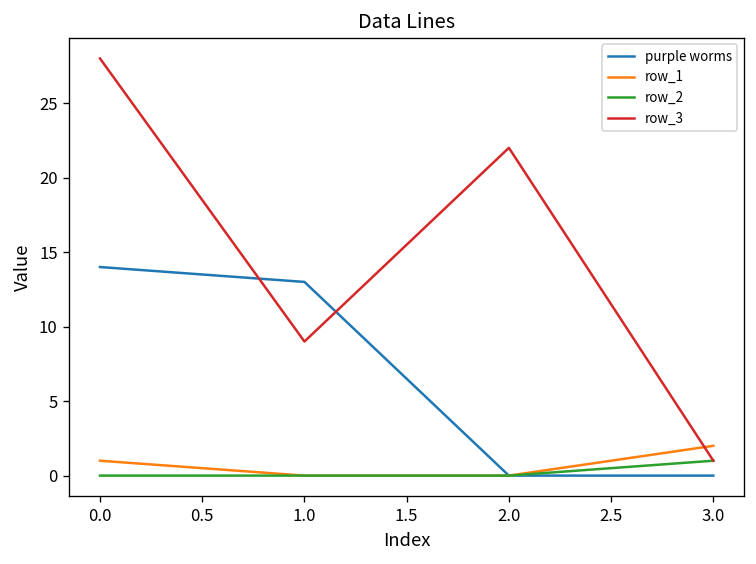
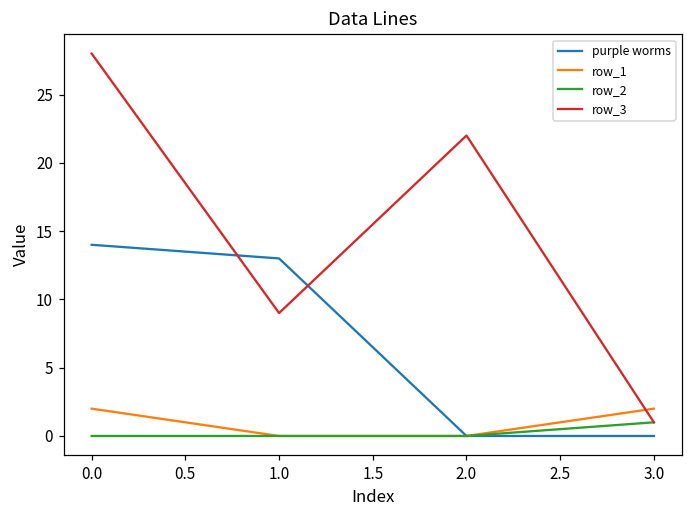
row_1, 0.0: 1 -> 2
